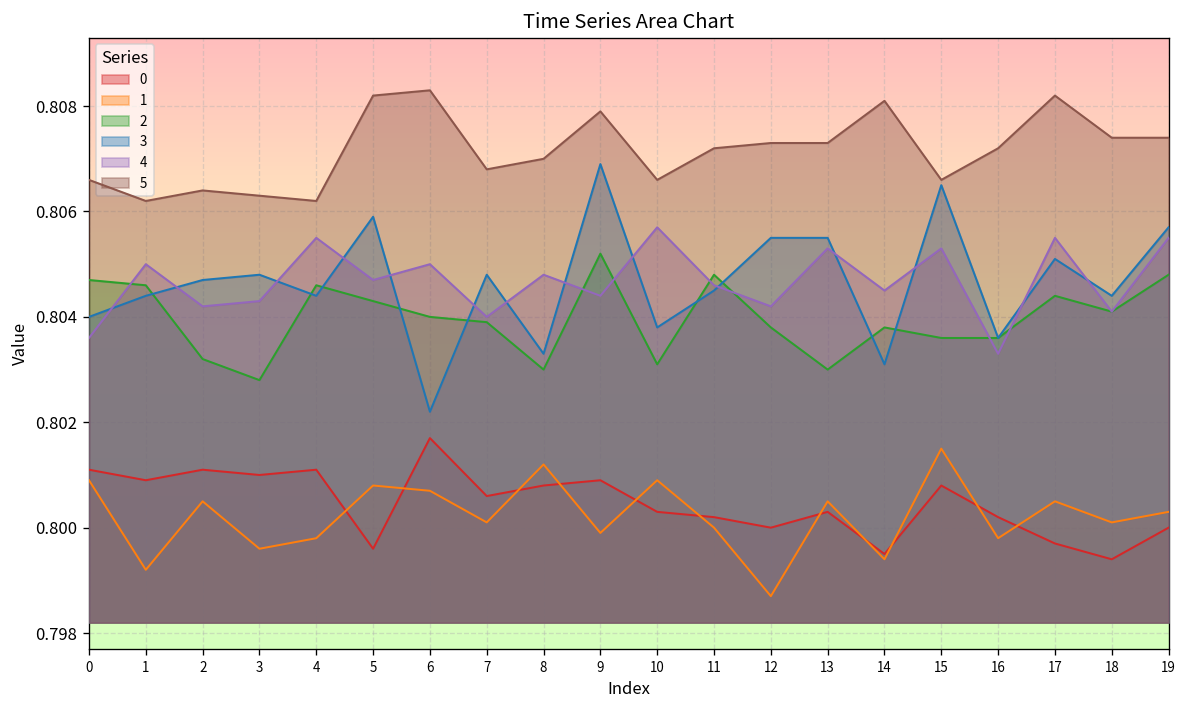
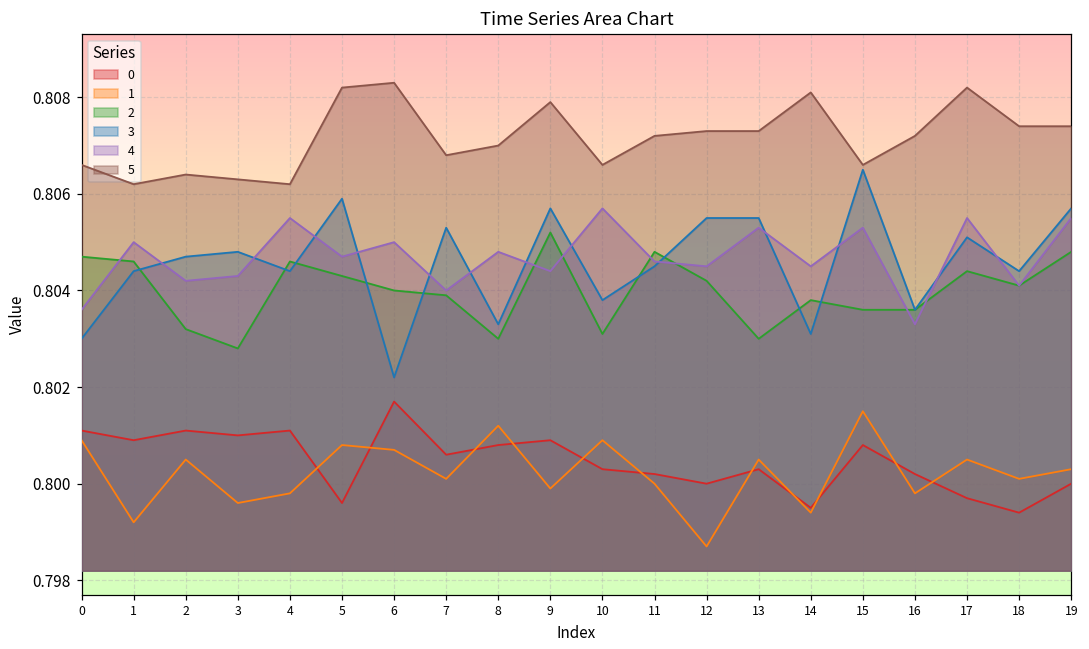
3, 0: 0.804 -> 0.803
3, 7: 0.8048 -> 0.8053
3, 9: 0.8069 -> 0.8057
2, 12: 0.8038 -> 0.8042
4, 12: 0.8042 -> 0.8045
